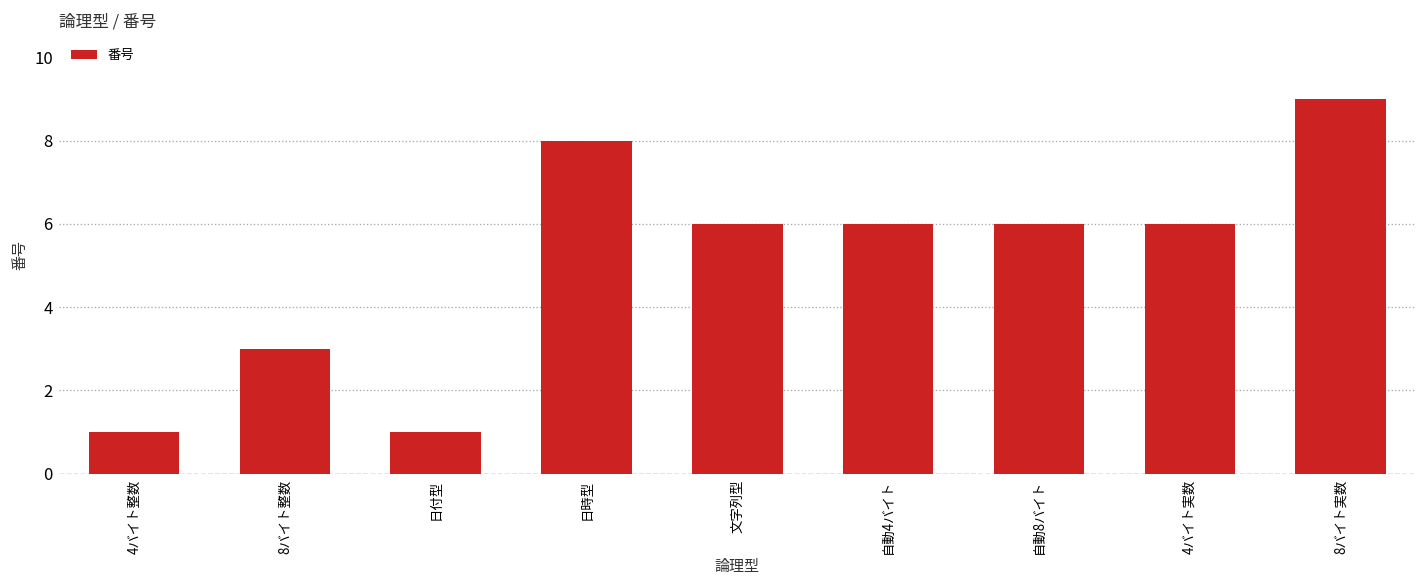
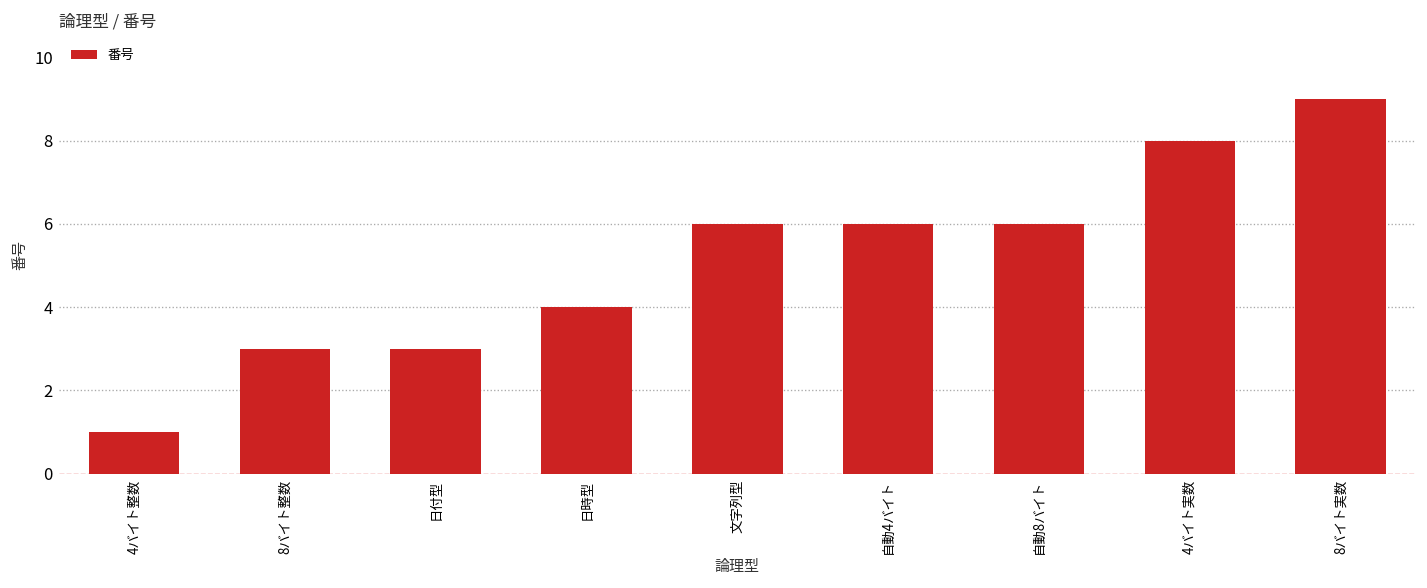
日付型: 1 -> 3
日時型: 8 -> 4
4バイト実数: 6 -> 8
